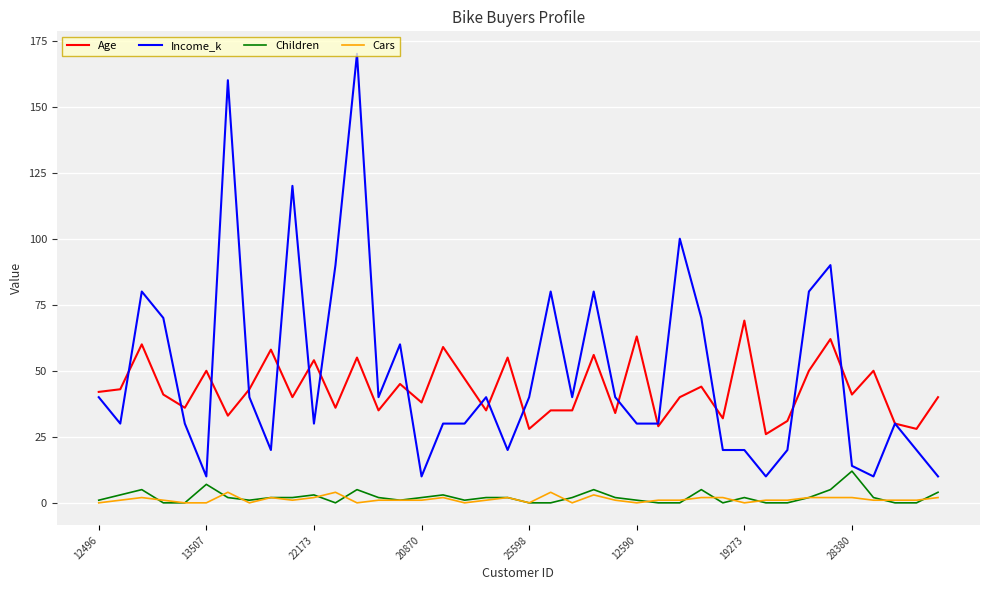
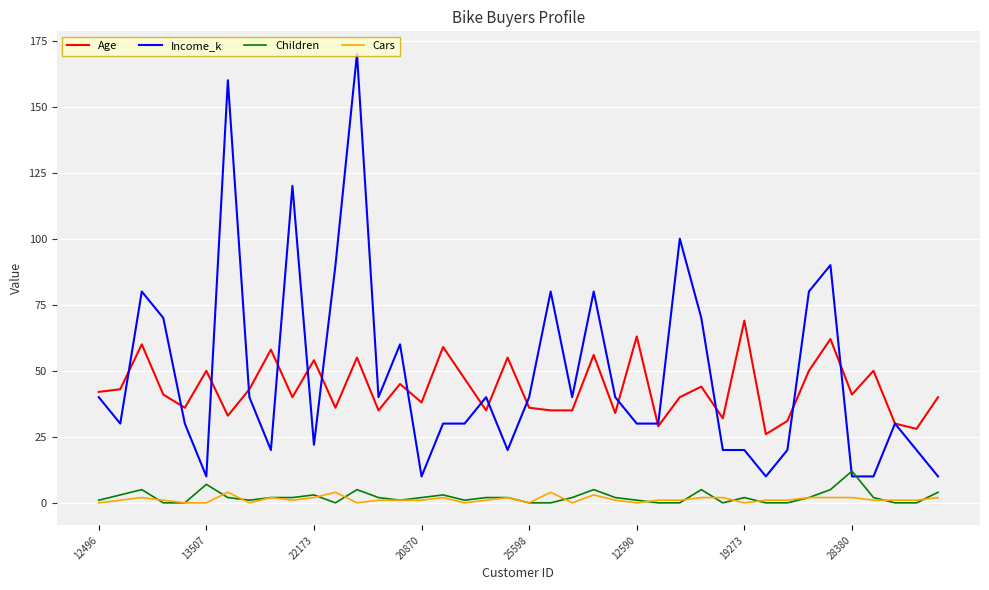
Income_k, 22173: 30 -> 22
Age, 25598: 28 -> 36
Income_k, 28380: 14 -> 10
